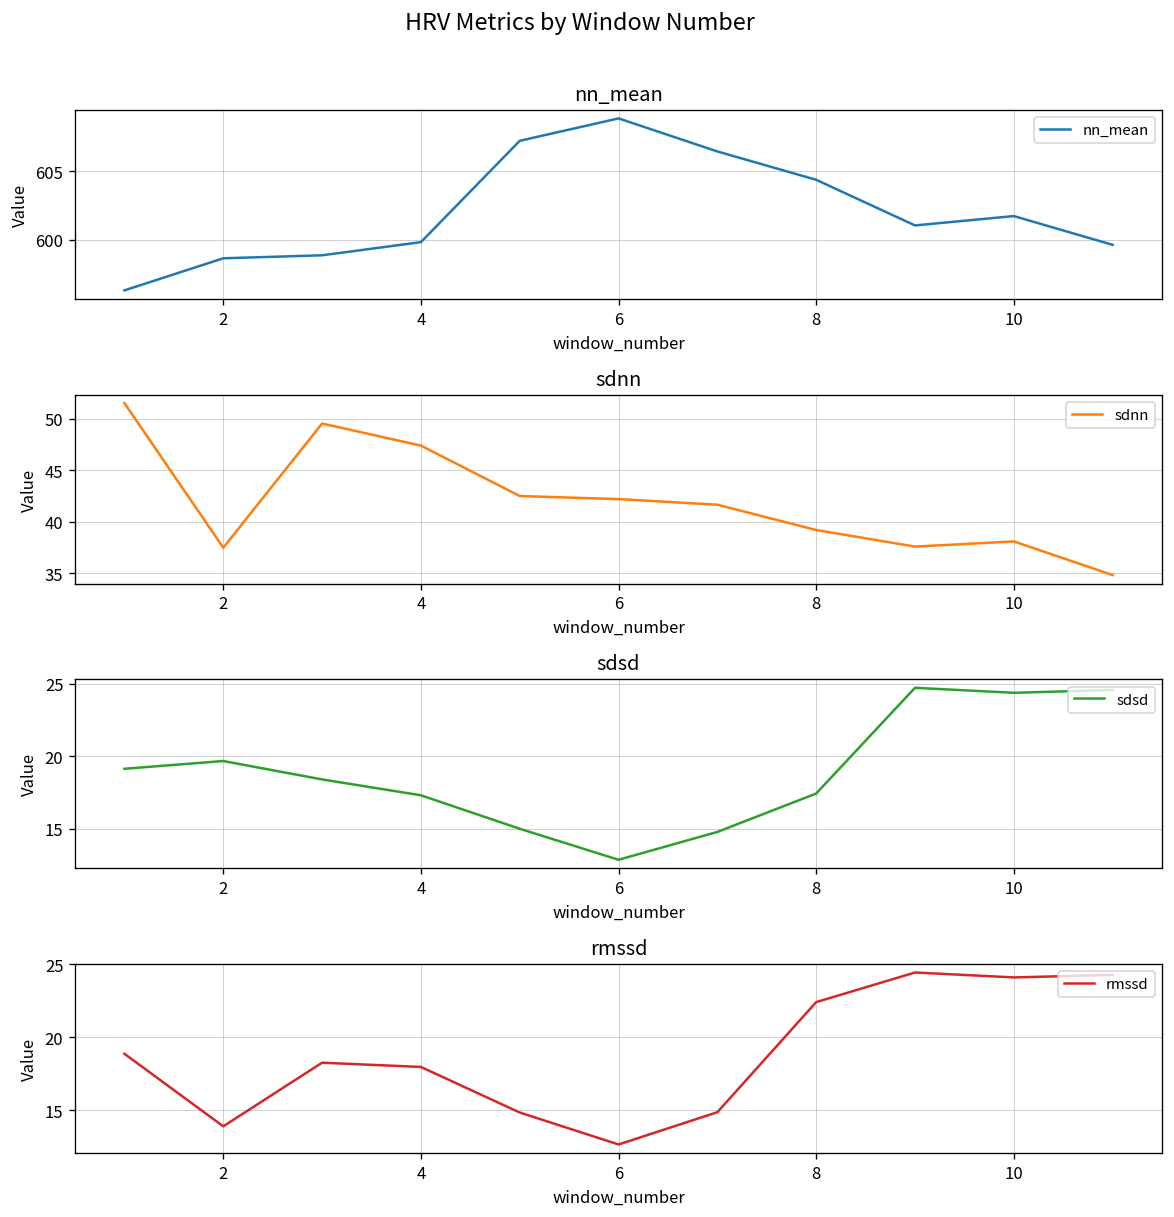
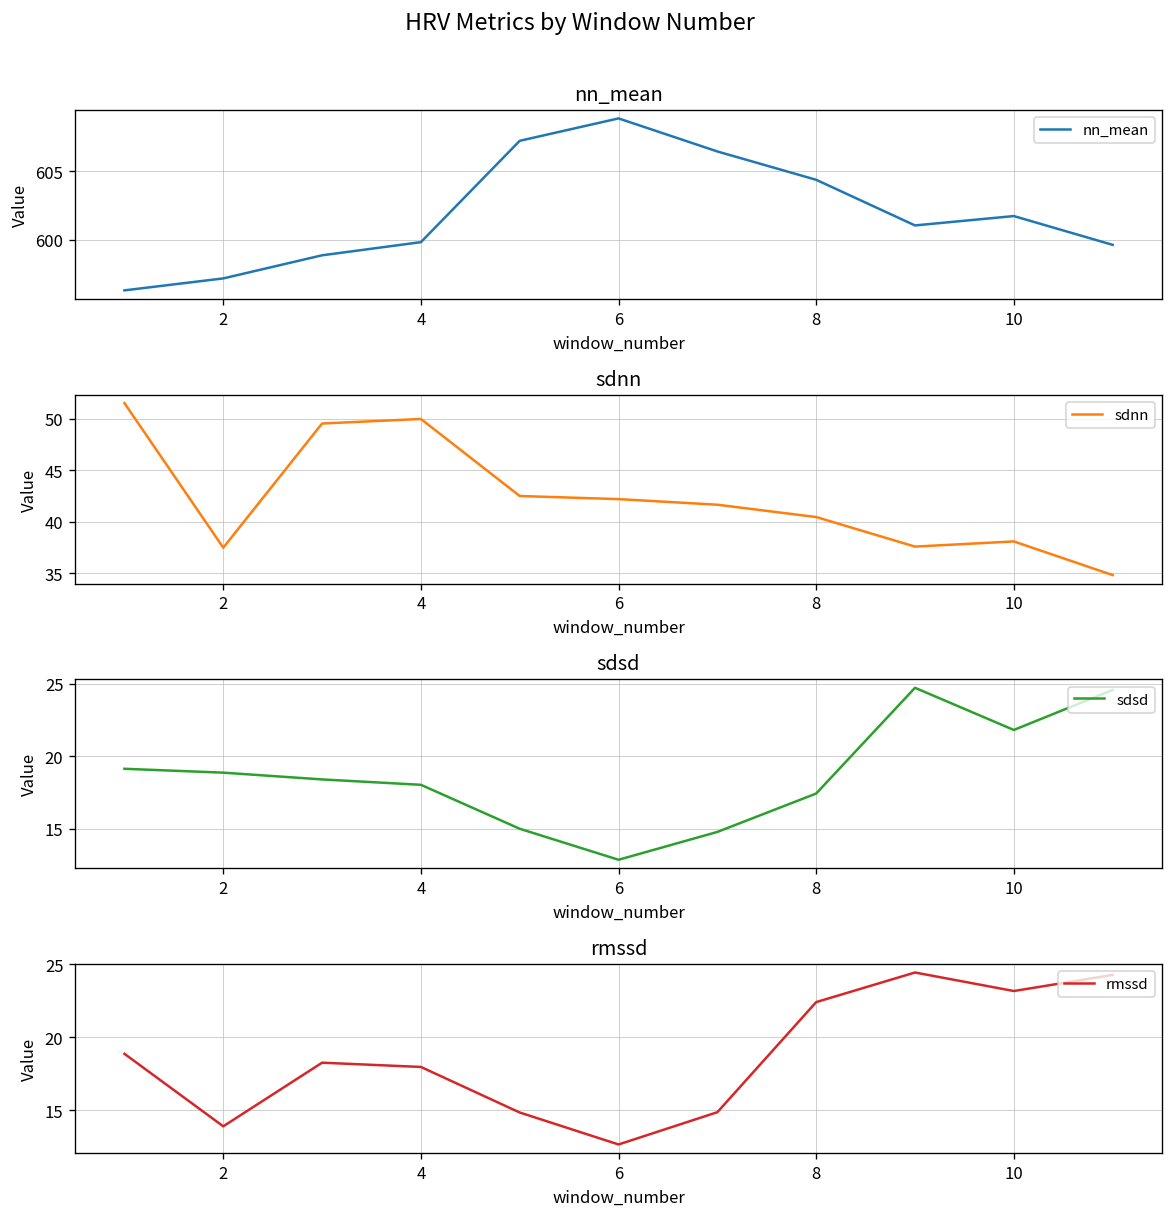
nn_mean, 2: 598.6 -> 597.2
sdnn, 4: 47 -> 50
sdnn, 8: 39 -> 40
sdsd, 2: 19.7 -> 18.9
sdsd, 4: 17.3 -> 18.0
sdsd, 10: 24.4 -> 21.8
rmssd, 10: 24.1 -> 23.2
